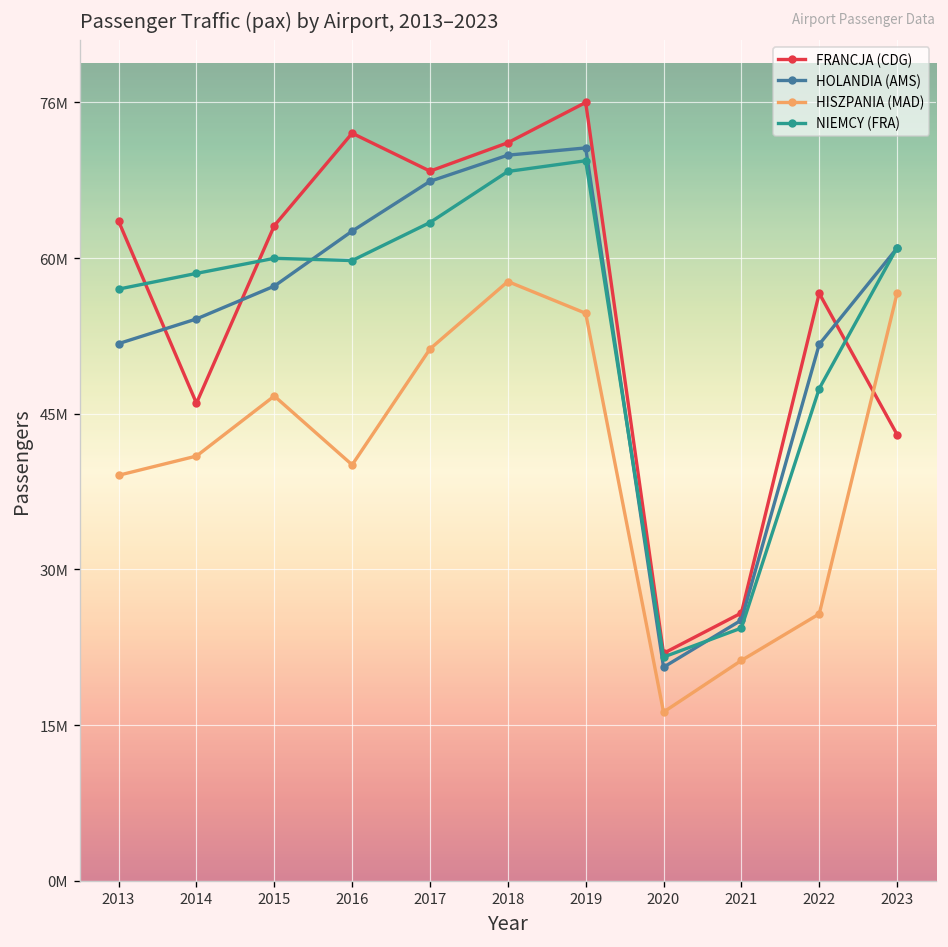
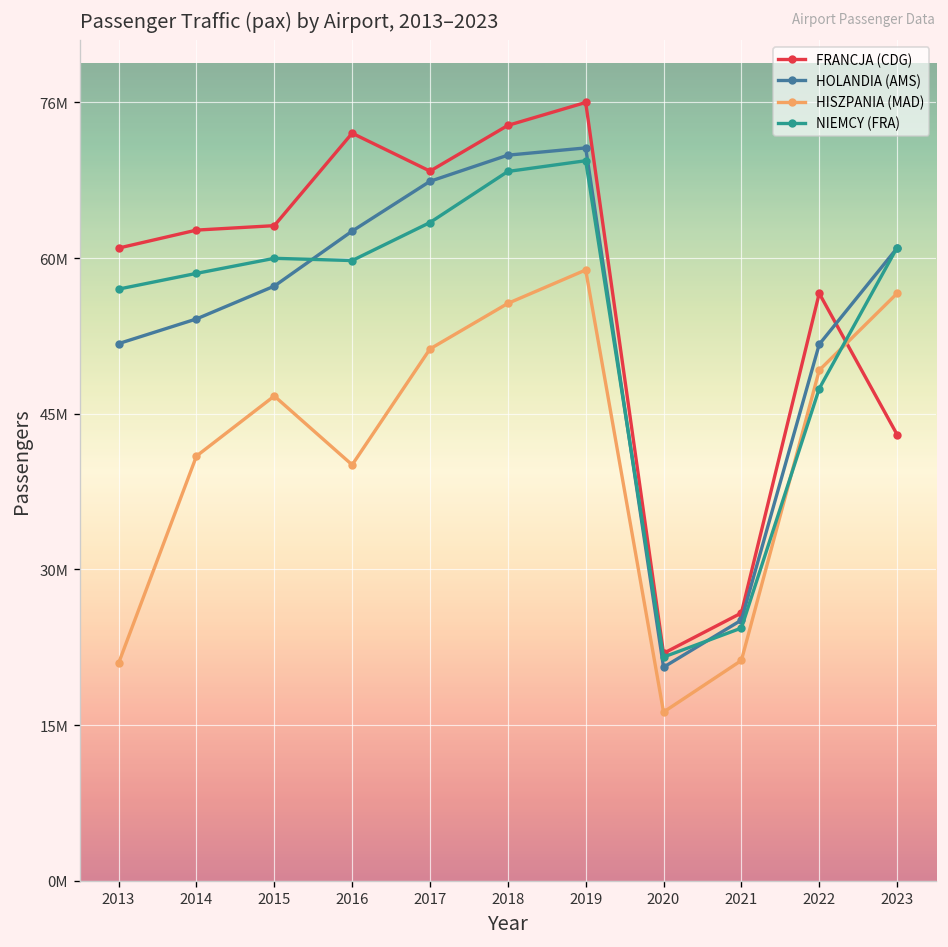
FRANCJA (CDG), 2013: 65000000 -> 62000000
HISZPANIA (MAD), 2013: 40000000 -> 21000000
FRANCJA (CDG), 2014: 47000000 -> 64000000
FRANCJA (CDG), 2018: 72000000 -> 74000000
HISZPANIA (MAD), 2018: 59000000 -> 56000000
HISZPANIA (MAD), 2019: 56000000 -> 60000000
HISZPANIA (MAD), 2022: 26000000 -> 50000000
